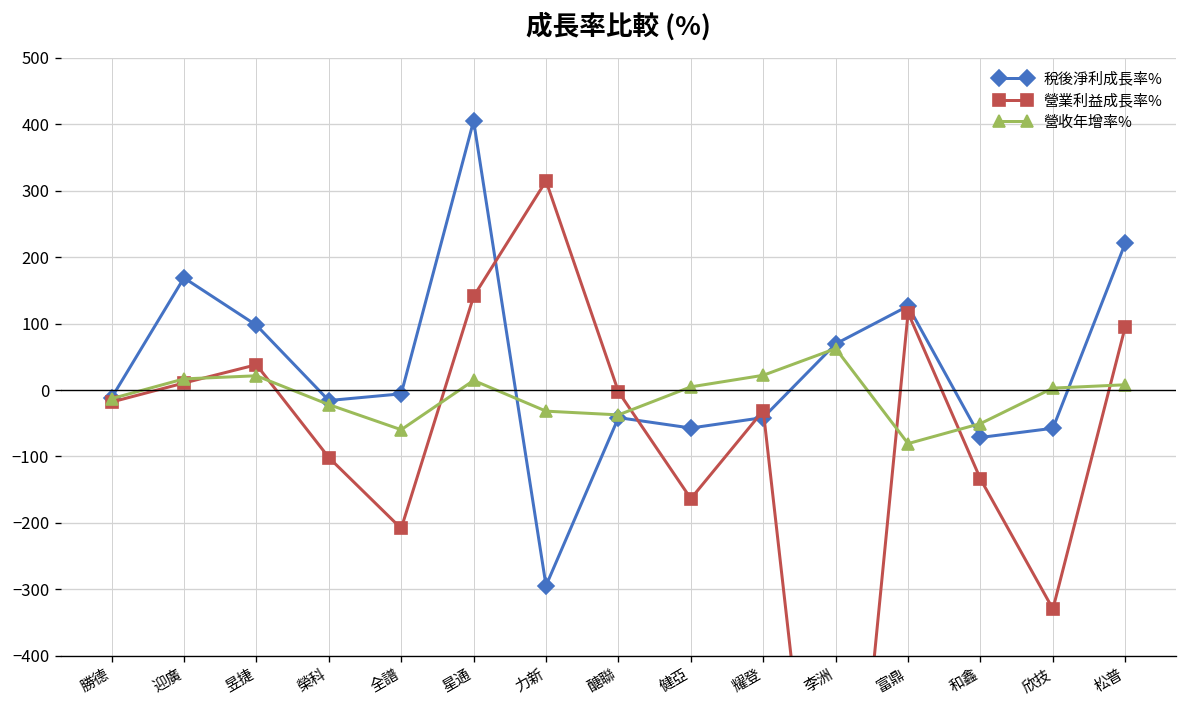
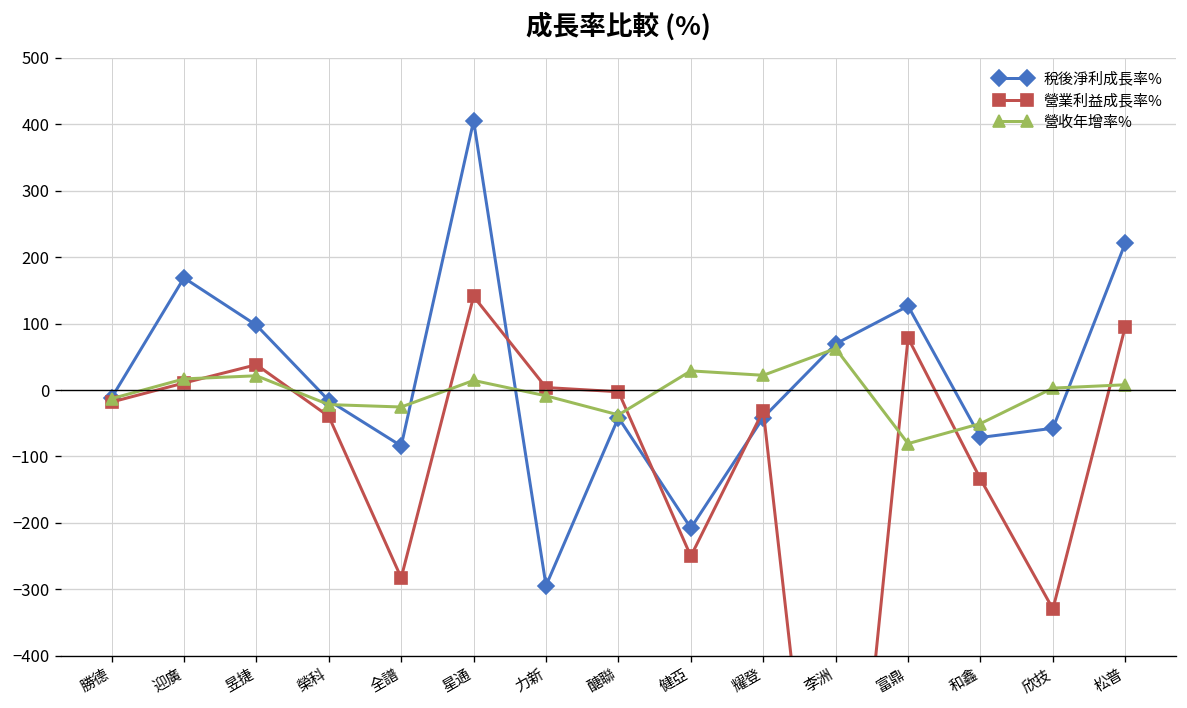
營業利益成長率%, 榮科: -100 -> -40
稅後淨利成長率%, 全譜: -10 -> -80
營業利益成長率%, 全譜: -210 -> -280
營收年增率%, 全譜: -60 -> -30
營業利益成長率%, 力新: 310 -> 0
營收年增率%, 力新: -30 -> -10
稅後淨利成長率%, 健亞: -60 -> -210
營業利益成長率%, 健亞: -160 -> -250
營收年增率%, 健亞: 0 -> 30
營業利益成長率%, 富鼎: 120 -> 80
